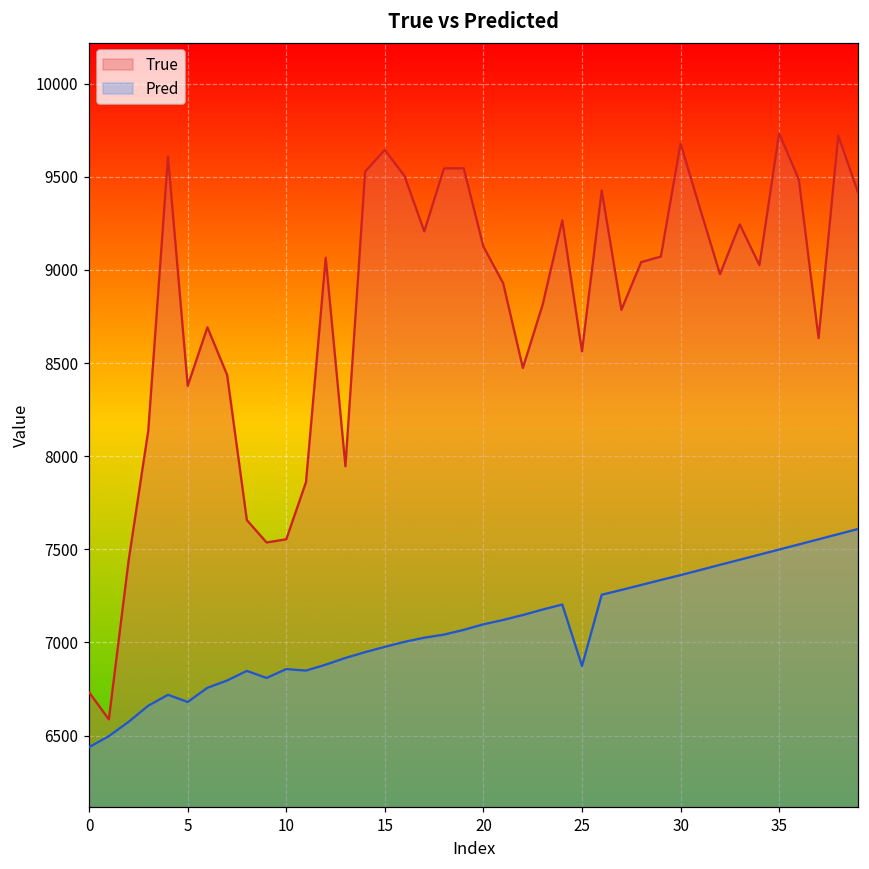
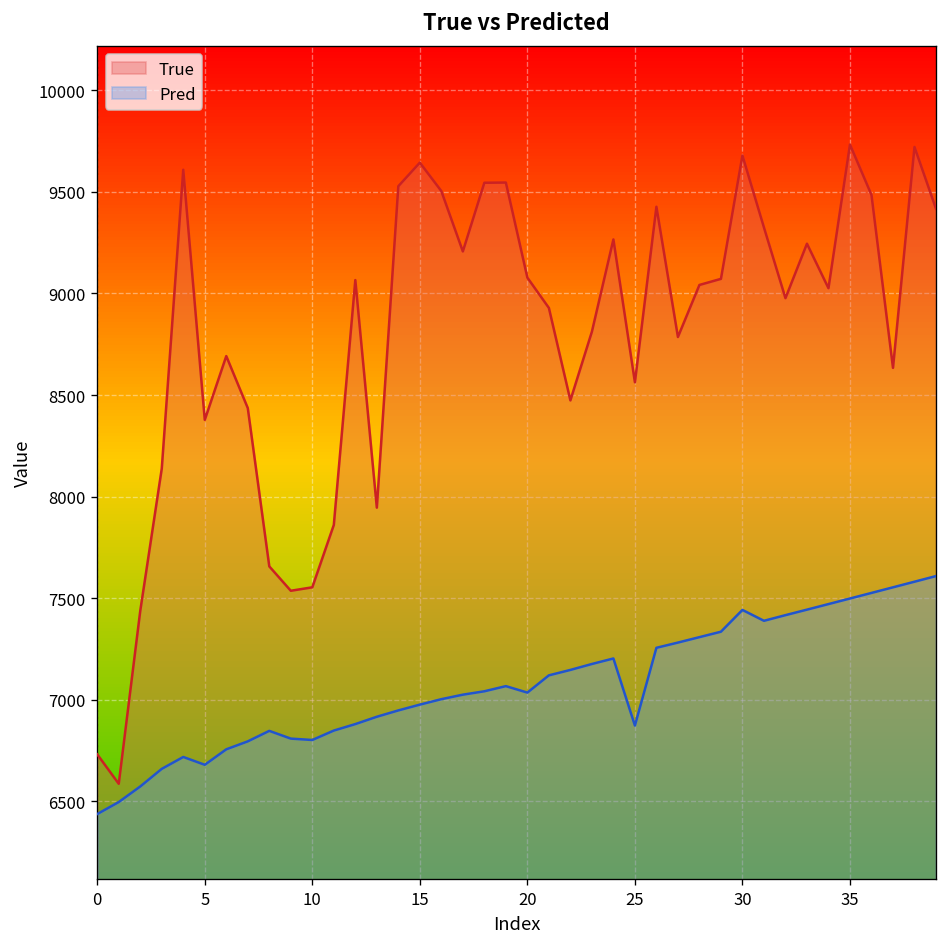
Pred, 10: 6860 -> 6800
True, 20: 9130 -> 9080
Pred, 20: 7100 -> 7040
Pred, 30: 7360 -> 7440
